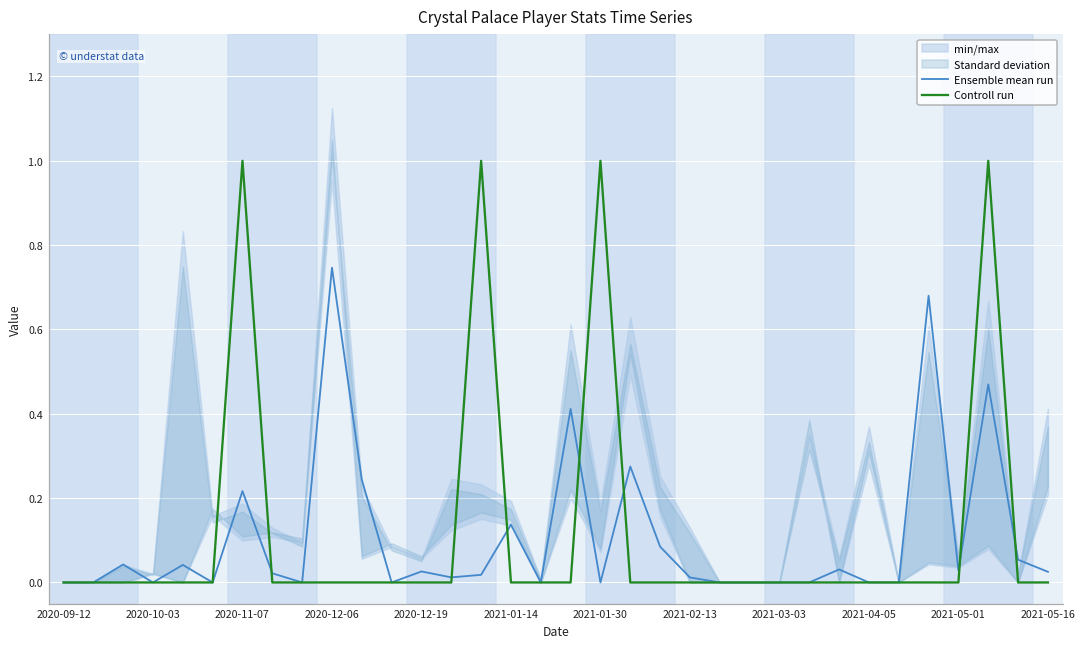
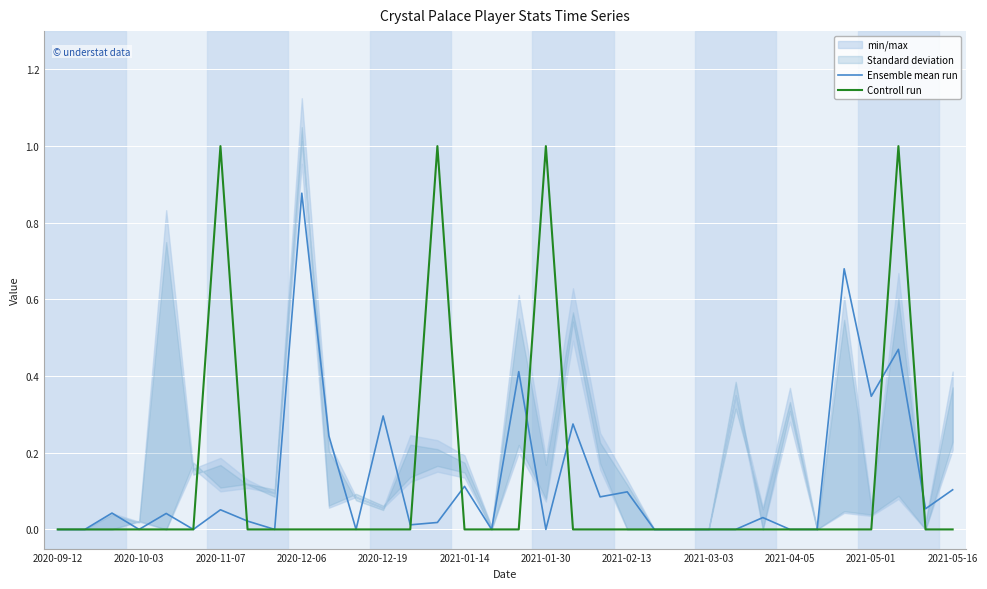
Ensemble mean run, 2020-11-07: 0.22 -> 0.05
Ensemble mean run, 2020-12-06: 0.75 -> 0.88
Ensemble mean run, 2020-12-19: 0.03 -> 0.30
Ensemble mean run, 2021-01-14: 0.14 -> 0.11
Ensemble mean run, 2021-02-13: 0.01 -> 0.10
Ensemble mean run, 2021-05-01: 0.03 -> 0.35
Ensemble mean run, 2021-05-16: 0.03 -> 0.10
